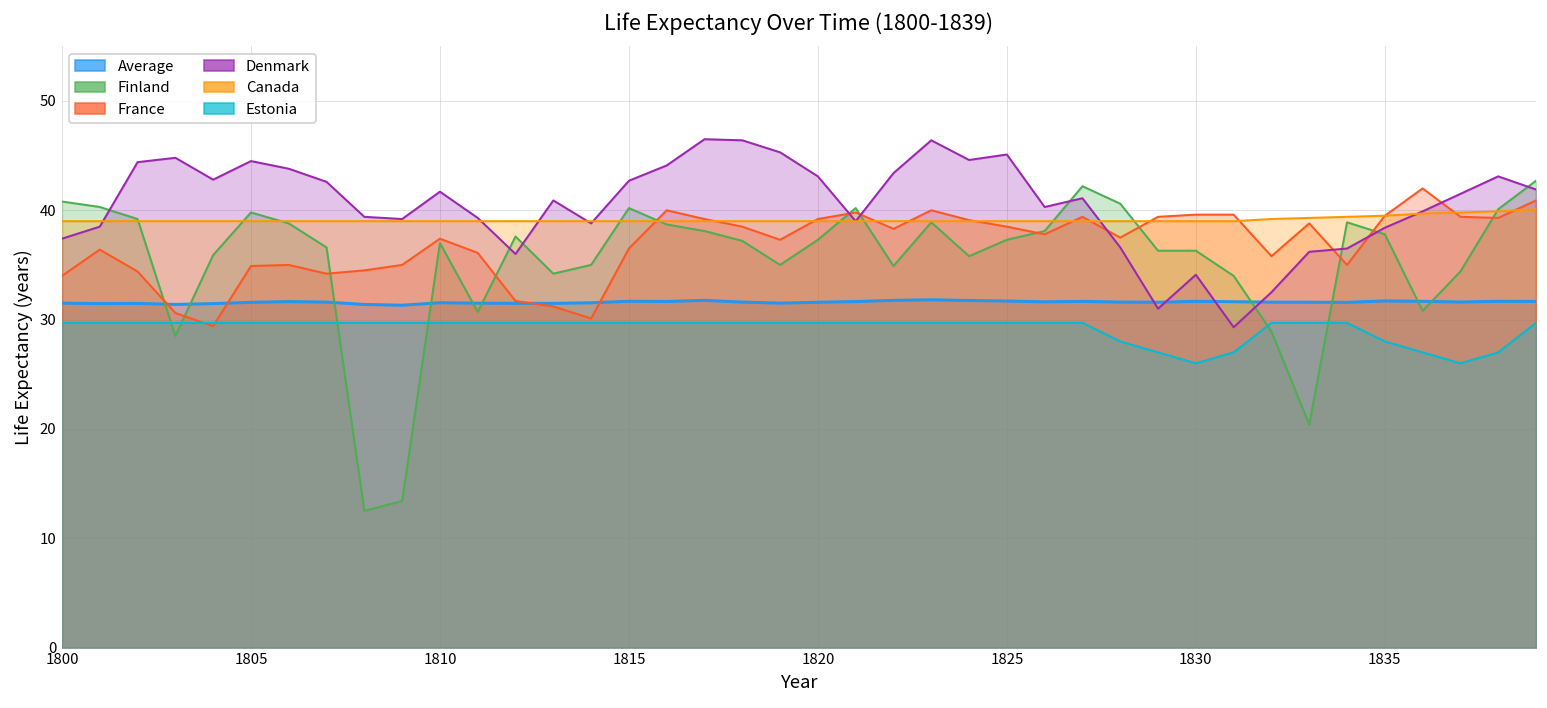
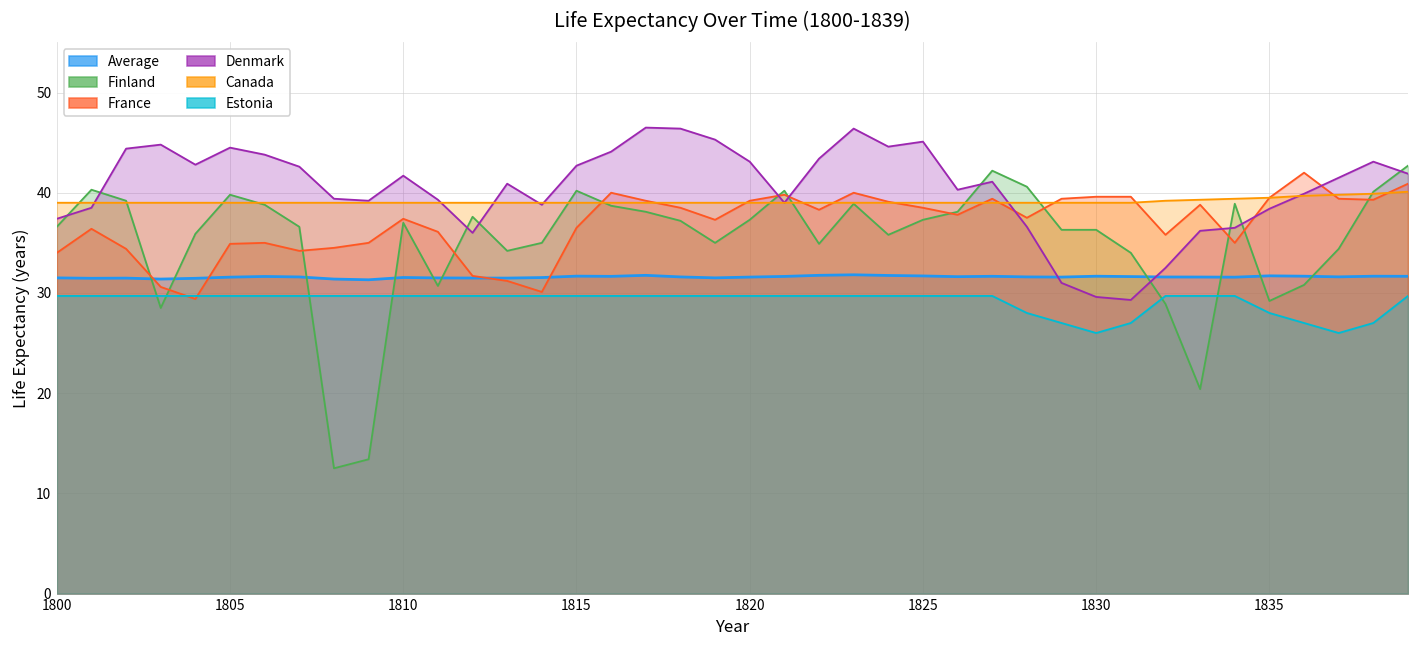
Finland, 1800: 41 -> 37
Denmark, 1830: 34 -> 30
Finland, 1835: 38 -> 29
